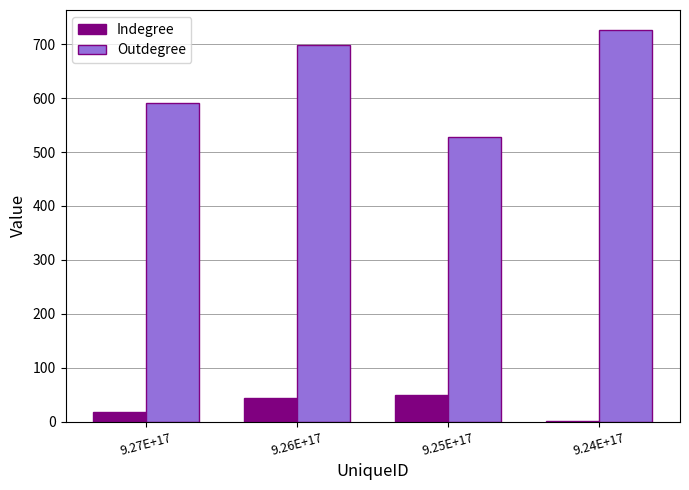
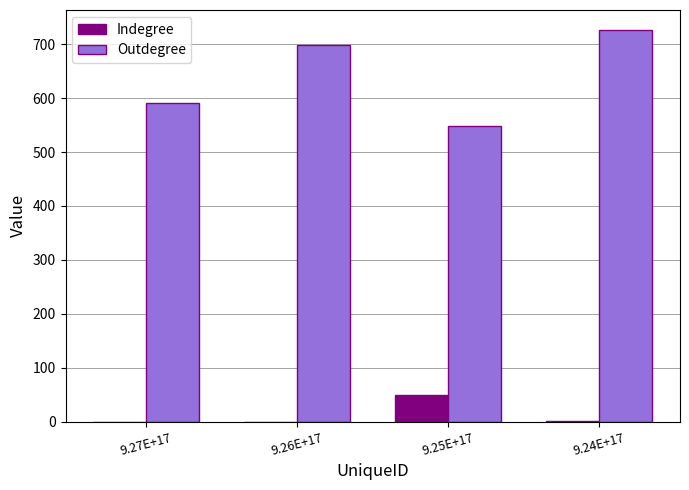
Indegree, 9.27E+17: 20 -> 0
Indegree, 9.26E+17: 40 -> 0
Outdegree, 9.25E+17: 530 -> 550
